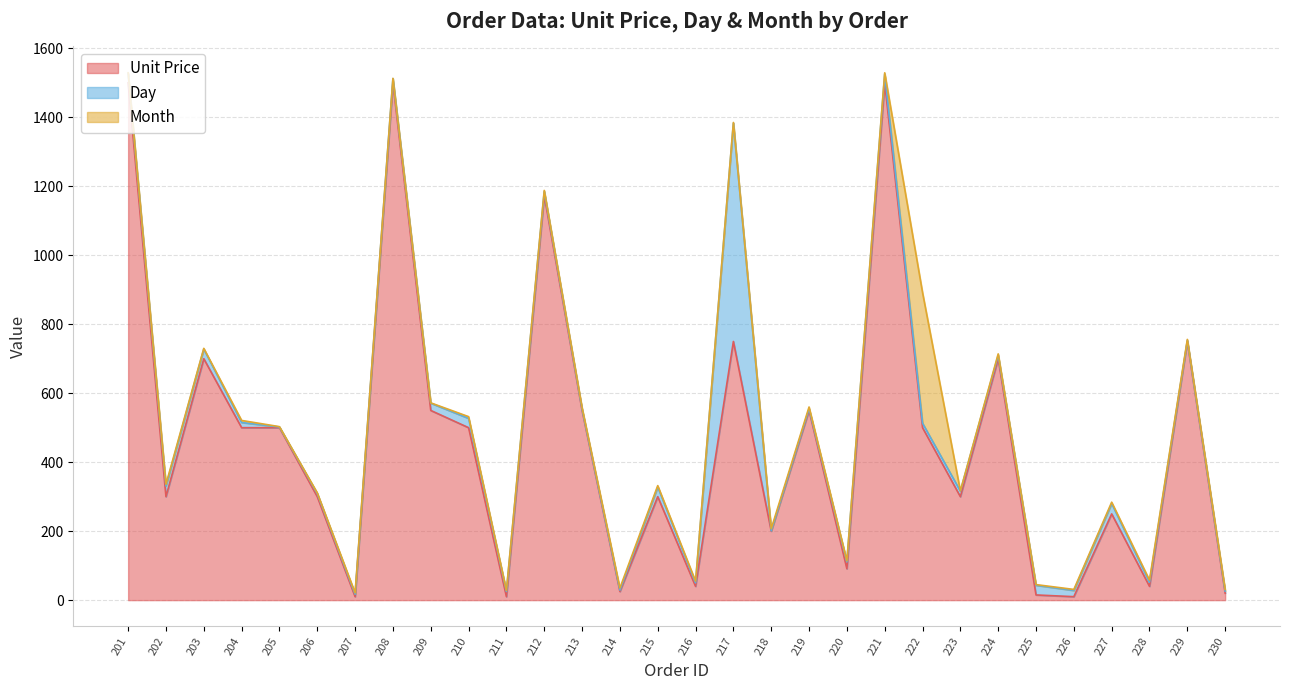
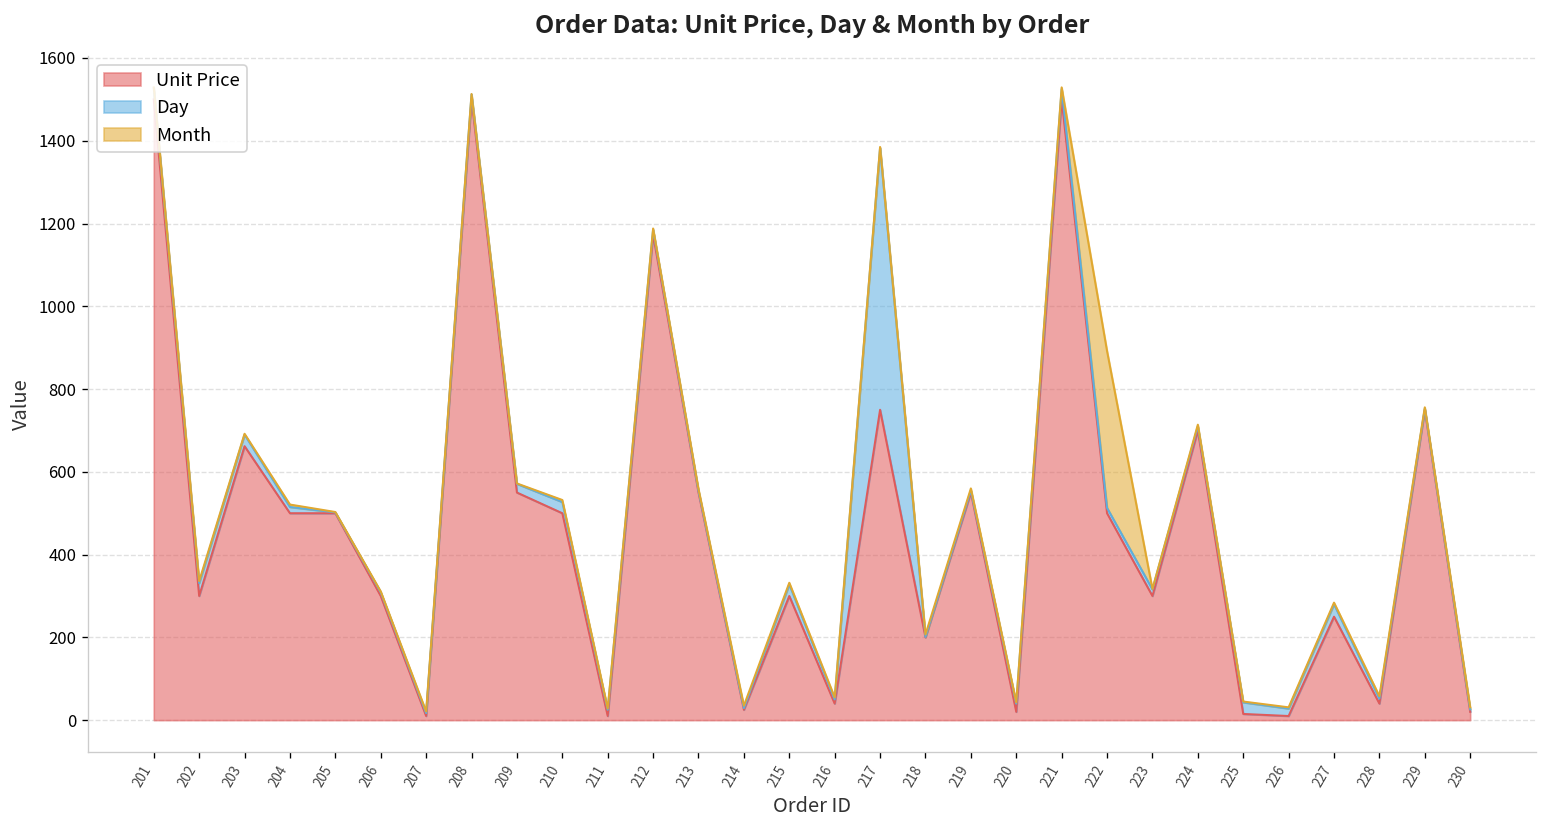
Unit Price, 203: 700 -> 660
Unit Price, 220: 90 -> 20
